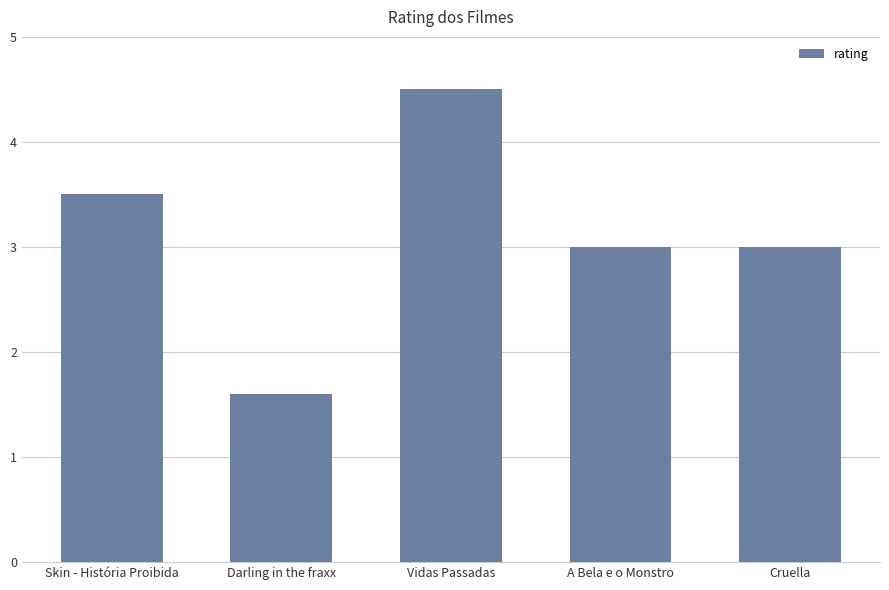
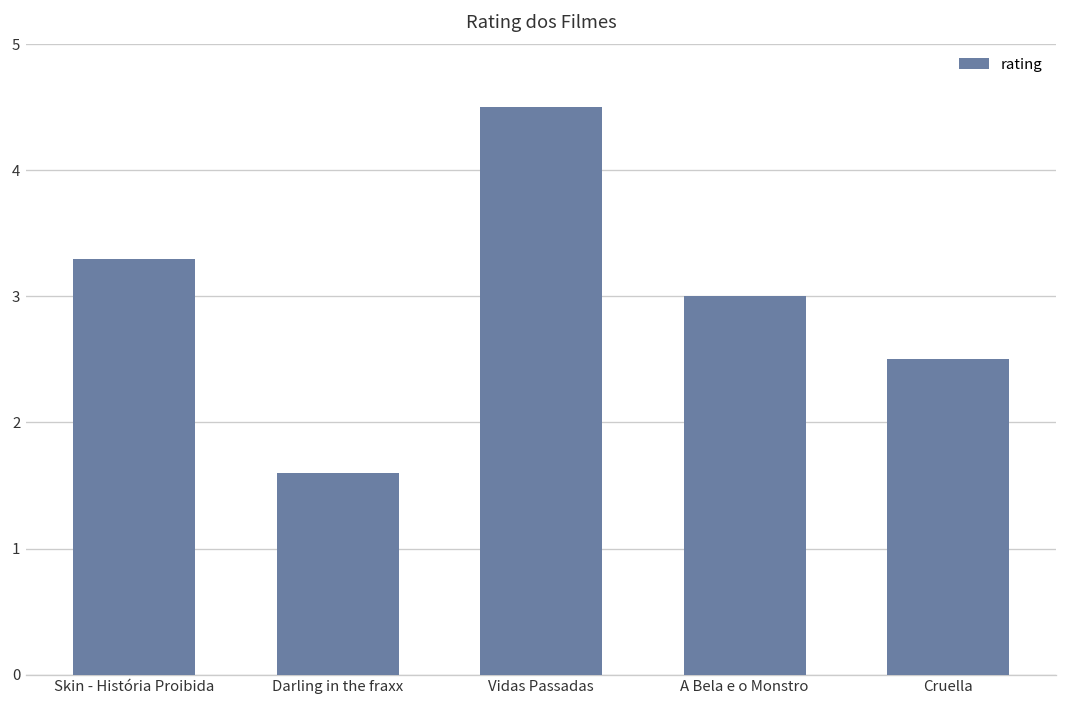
Skin - História Proibida: 3.5 -> 3.3
Cruella: 3.0 -> 2.5
